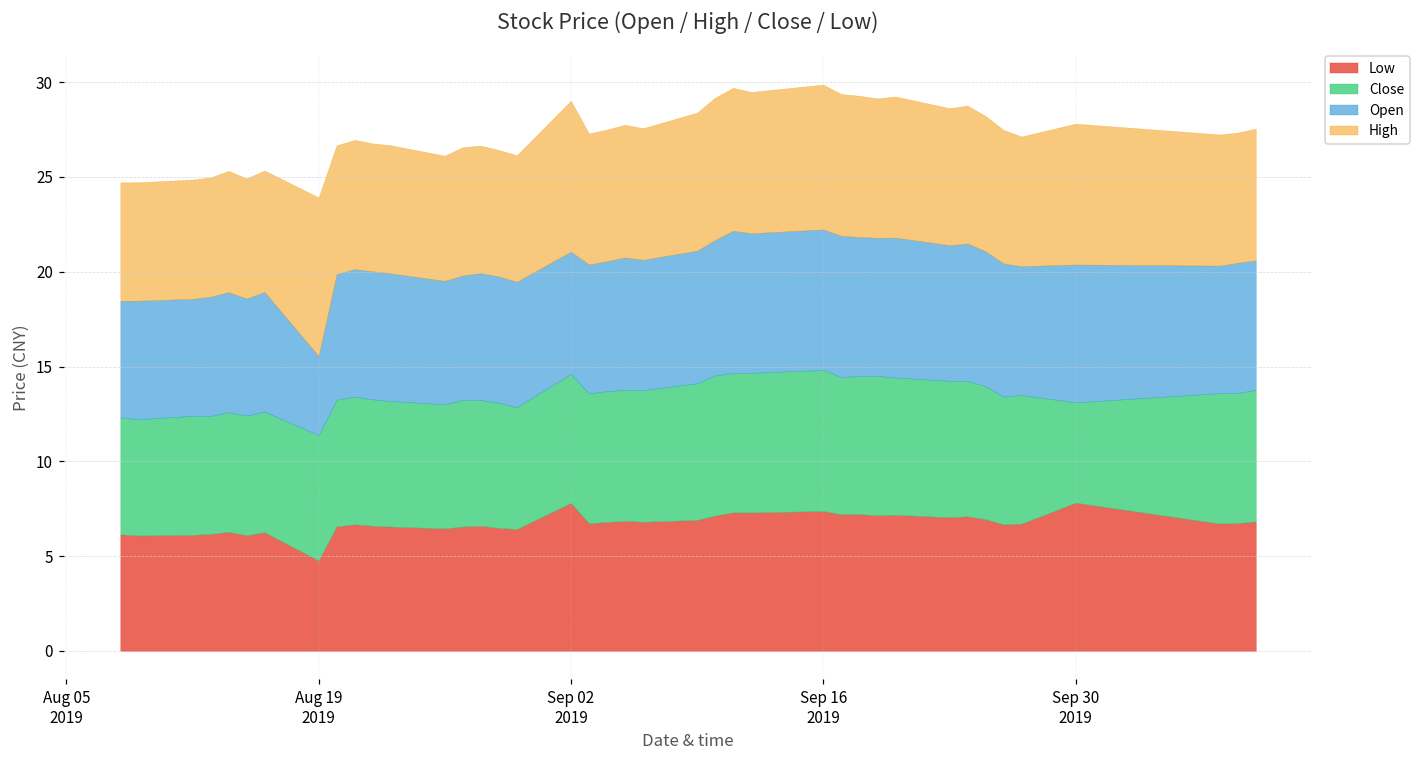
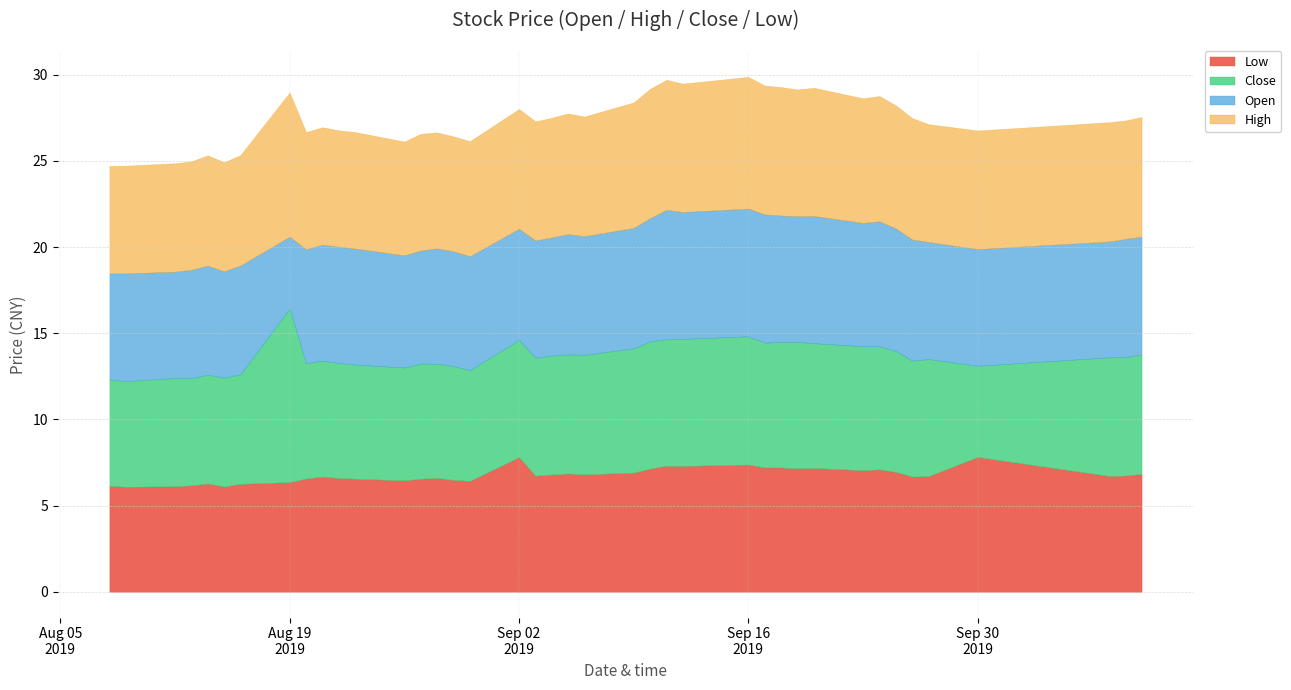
Low, Aug 19 2019: 4.8 -> 6.4
Close, Aug 19 2019: 6.6 -> 10.1
High, Sep 02 2019: 8.0 -> 6.9
Open, Sep 30 2019: 7.3 -> 6.8
High, Sep 30 2019: 7.4 -> 6.9
